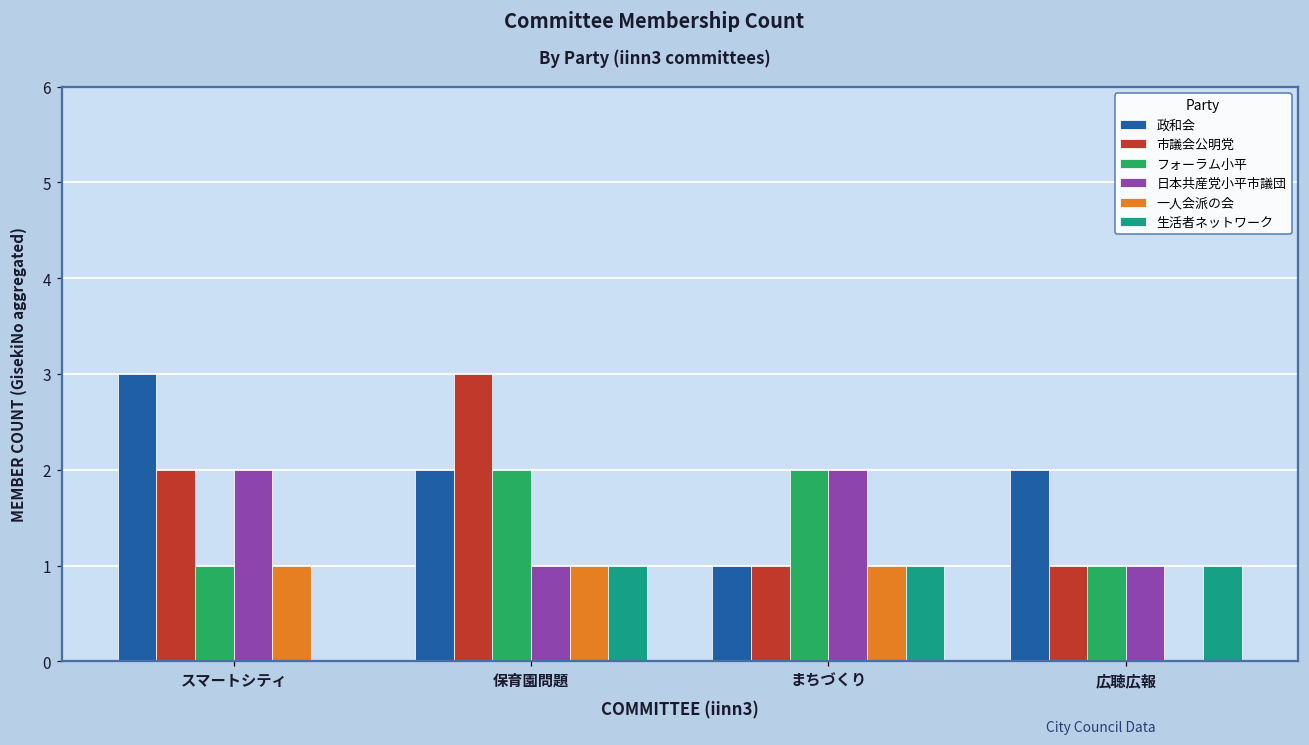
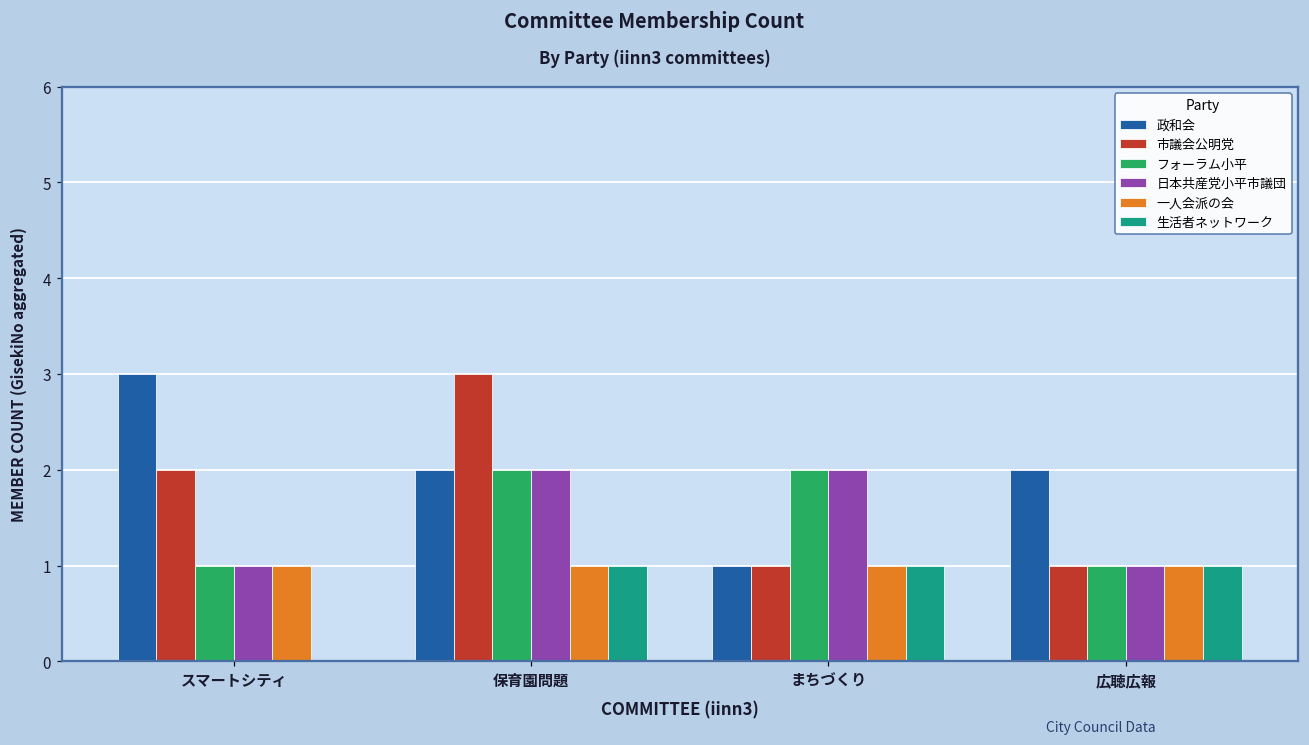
日本共産党小平市議団, スマートシティ: 2 -> 1
日本共産党小平市議団, 保育園問題: 1 -> 2
一人会派の会, 広聴広報: 0 -> 1
